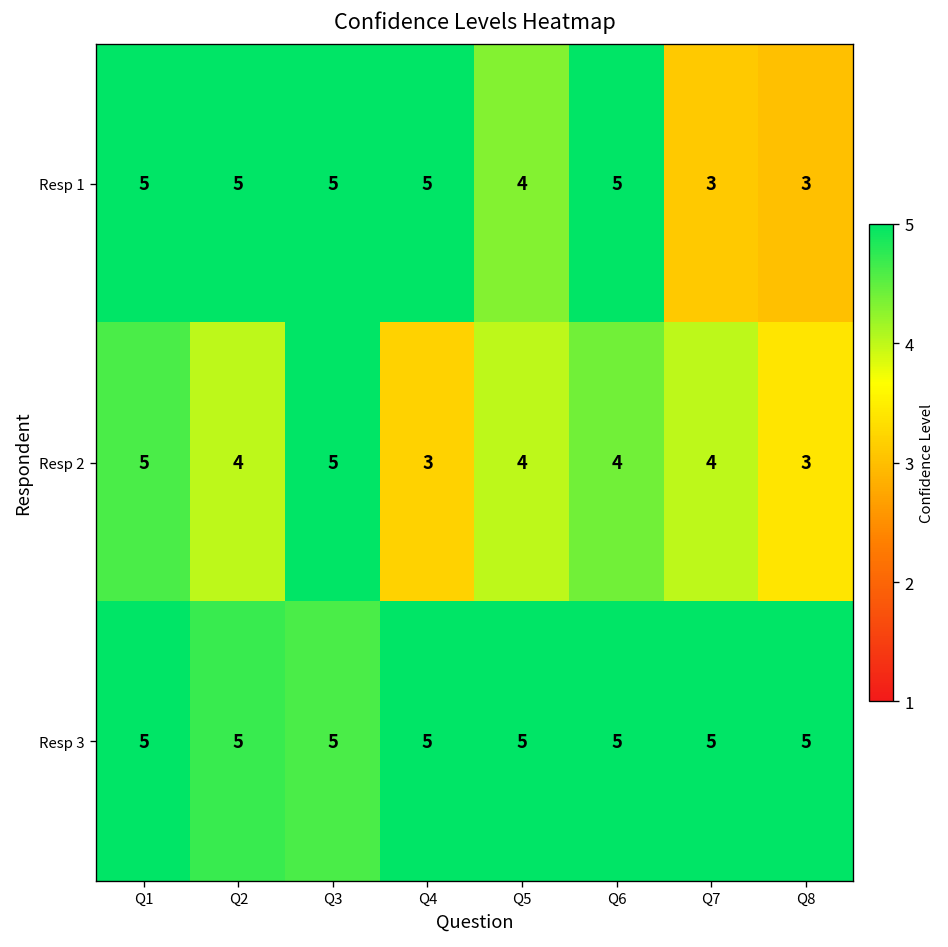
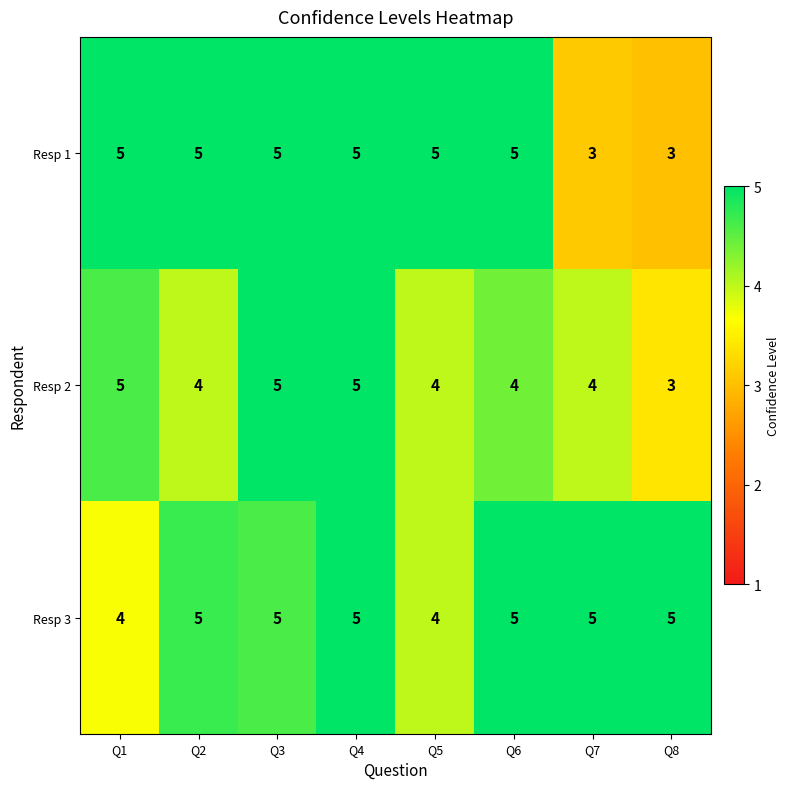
Resp 1, Q5: 4 -> 5
Resp 2, Q4: 3 -> 5
Resp 3, Q1: 5 -> 4
Resp 3, Q5: 5 -> 4
